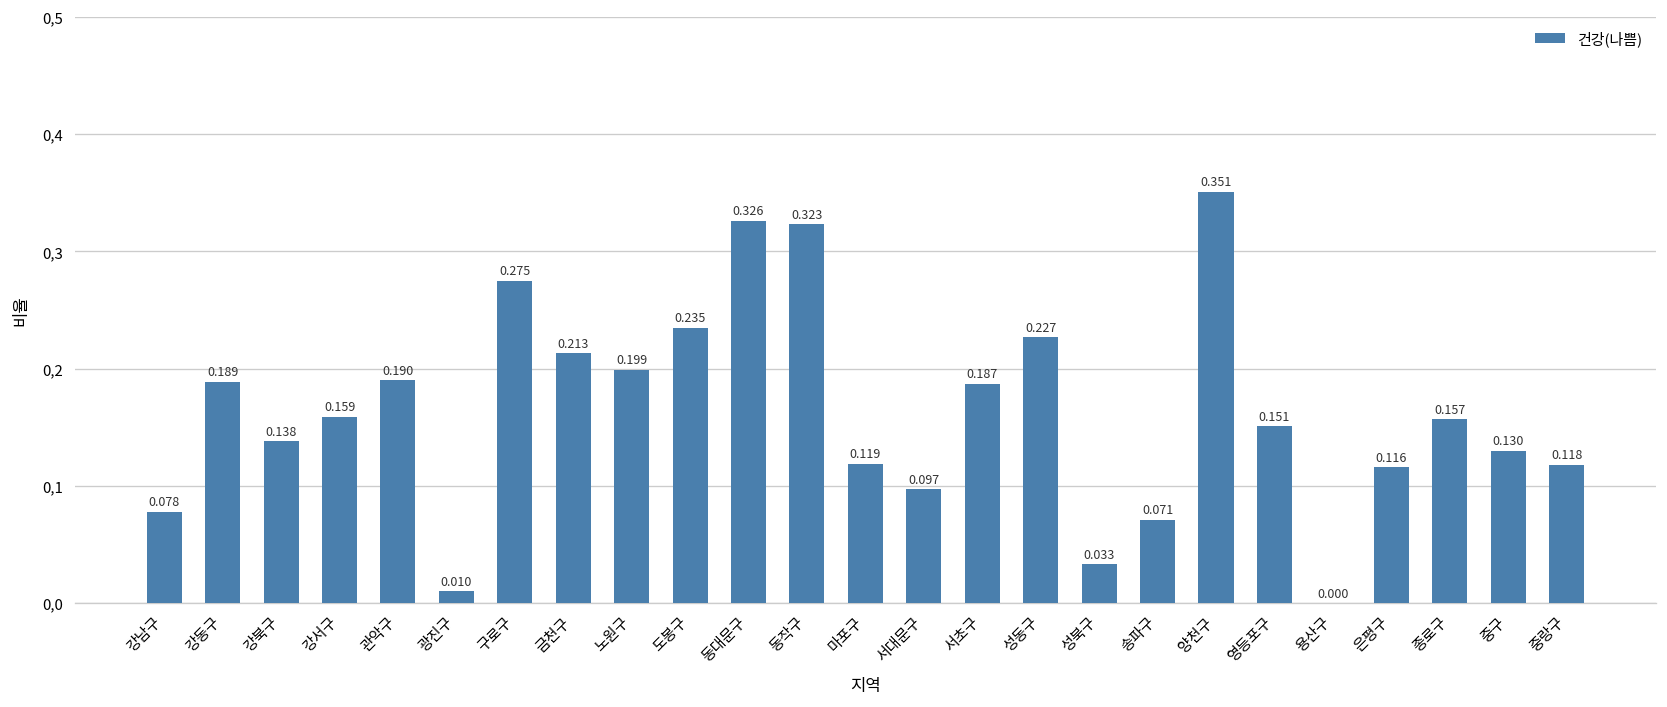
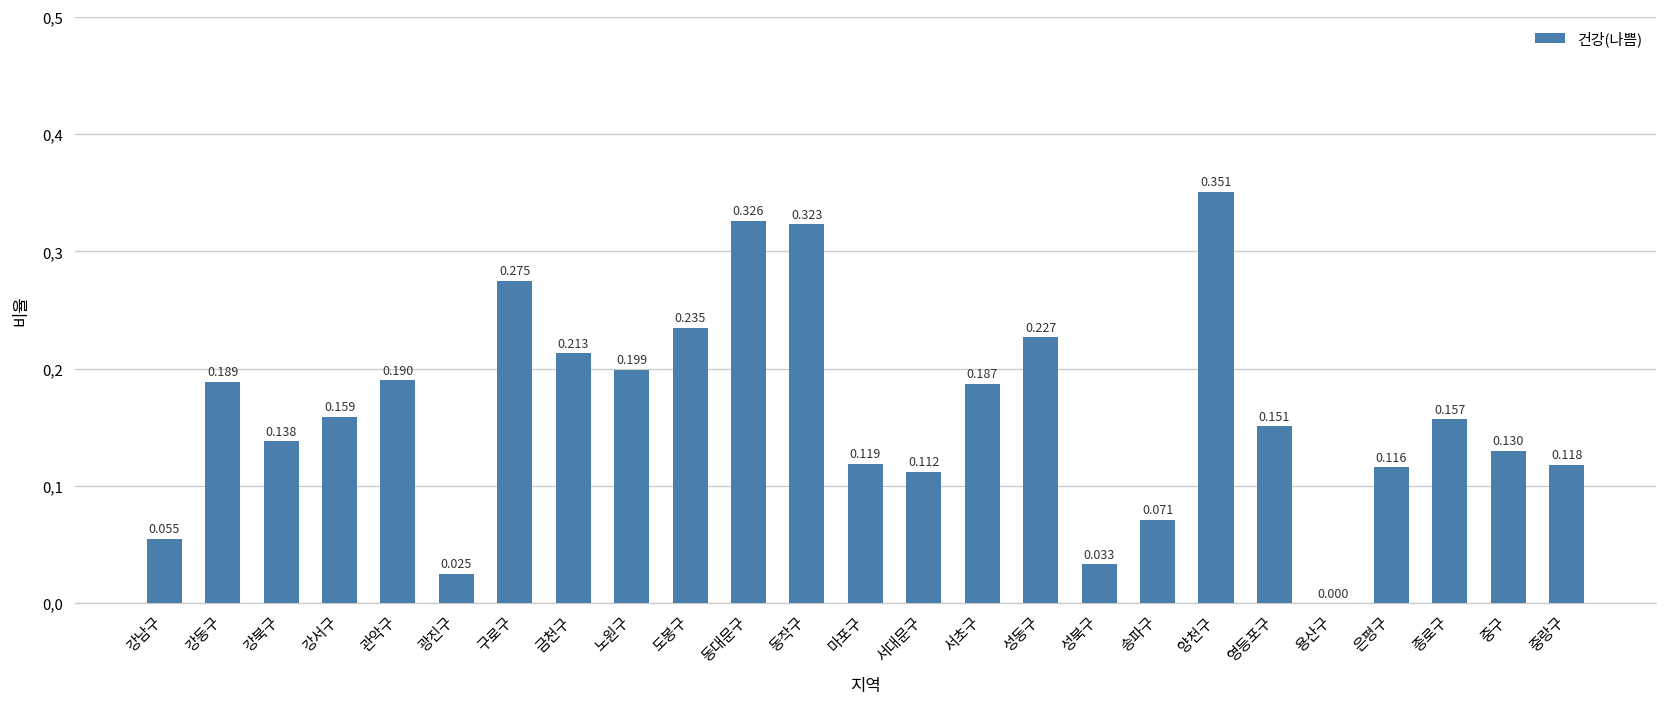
강남구: 0.078 -> 0.055
광진구: 0.010 -> 0.025
서대문구: 0.097 -> 0.112
